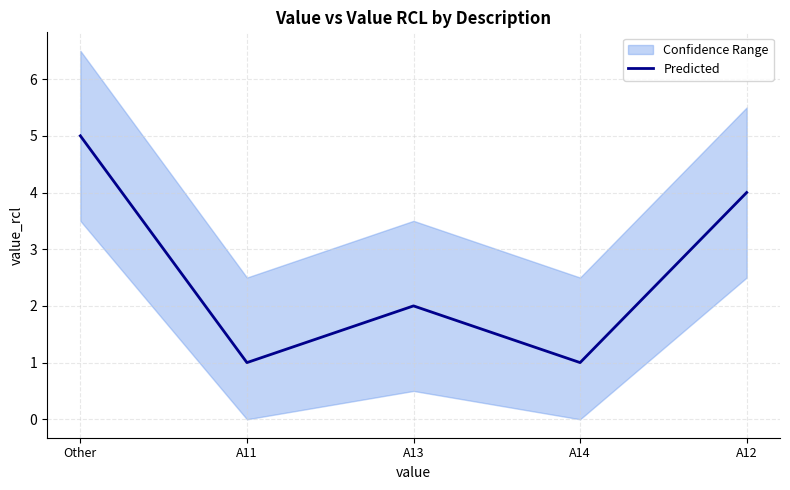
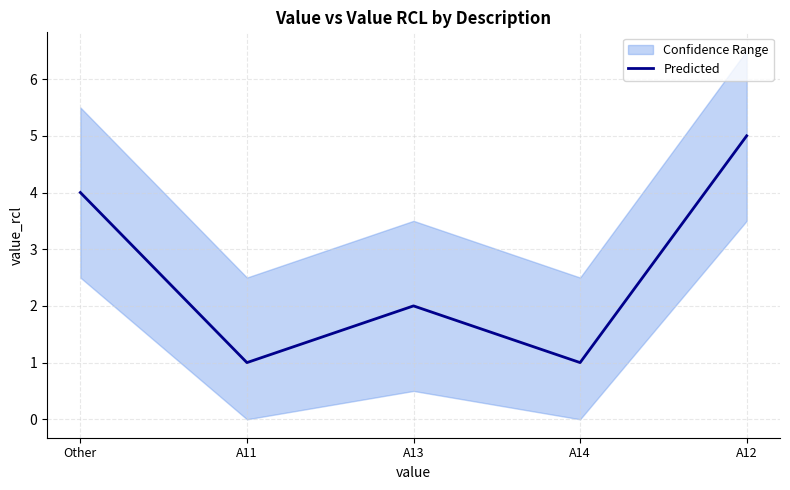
Predicted, Other: 5 -> 4
Predicted, A12: 4 -> 5
